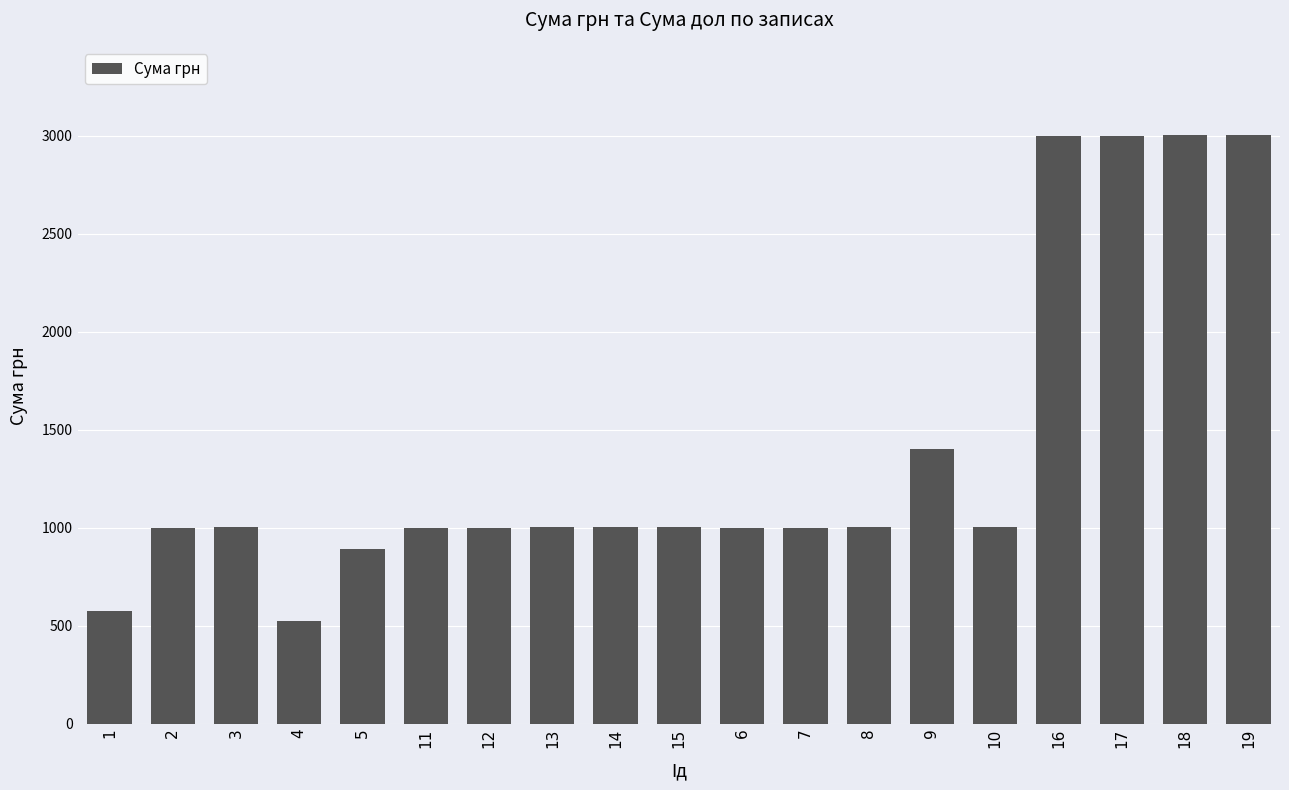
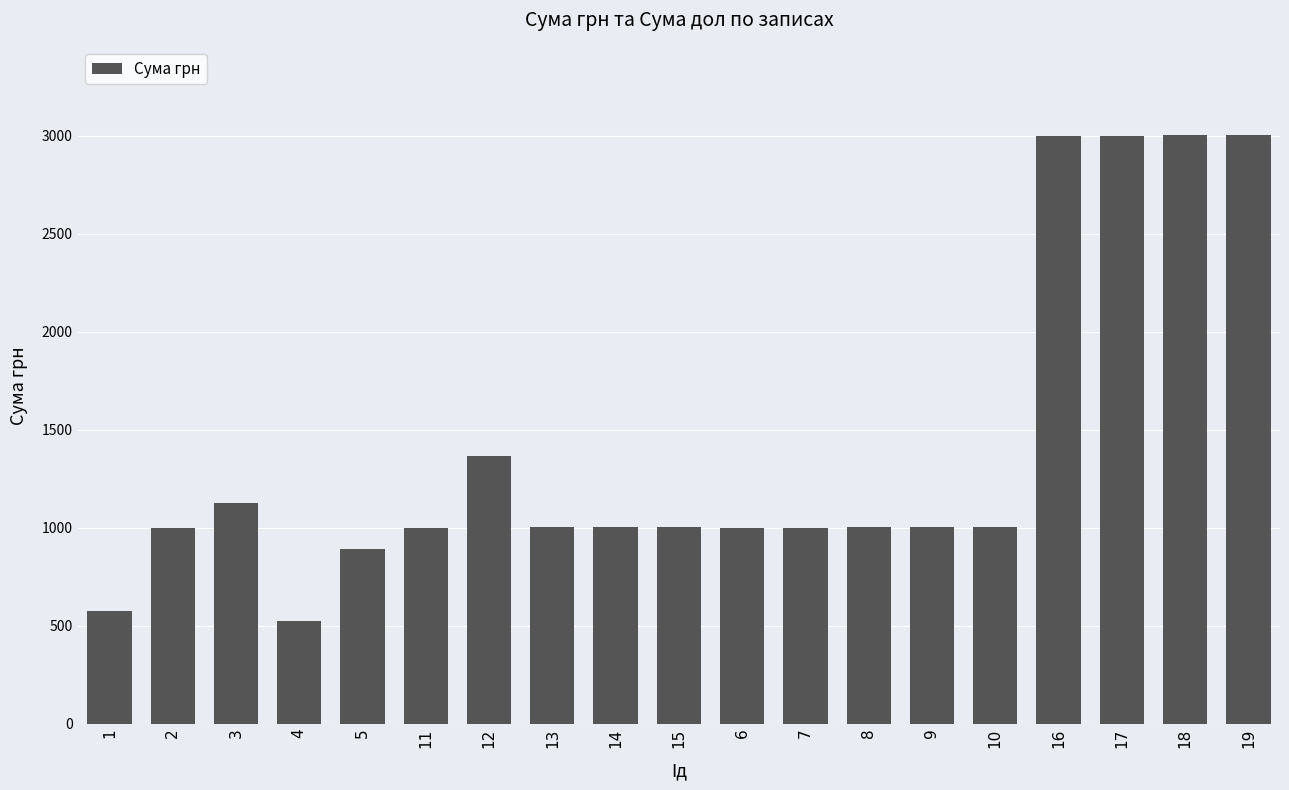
3: 1000 -> 1120
12: 1000 -> 1370
9: 1400 -> 1000
